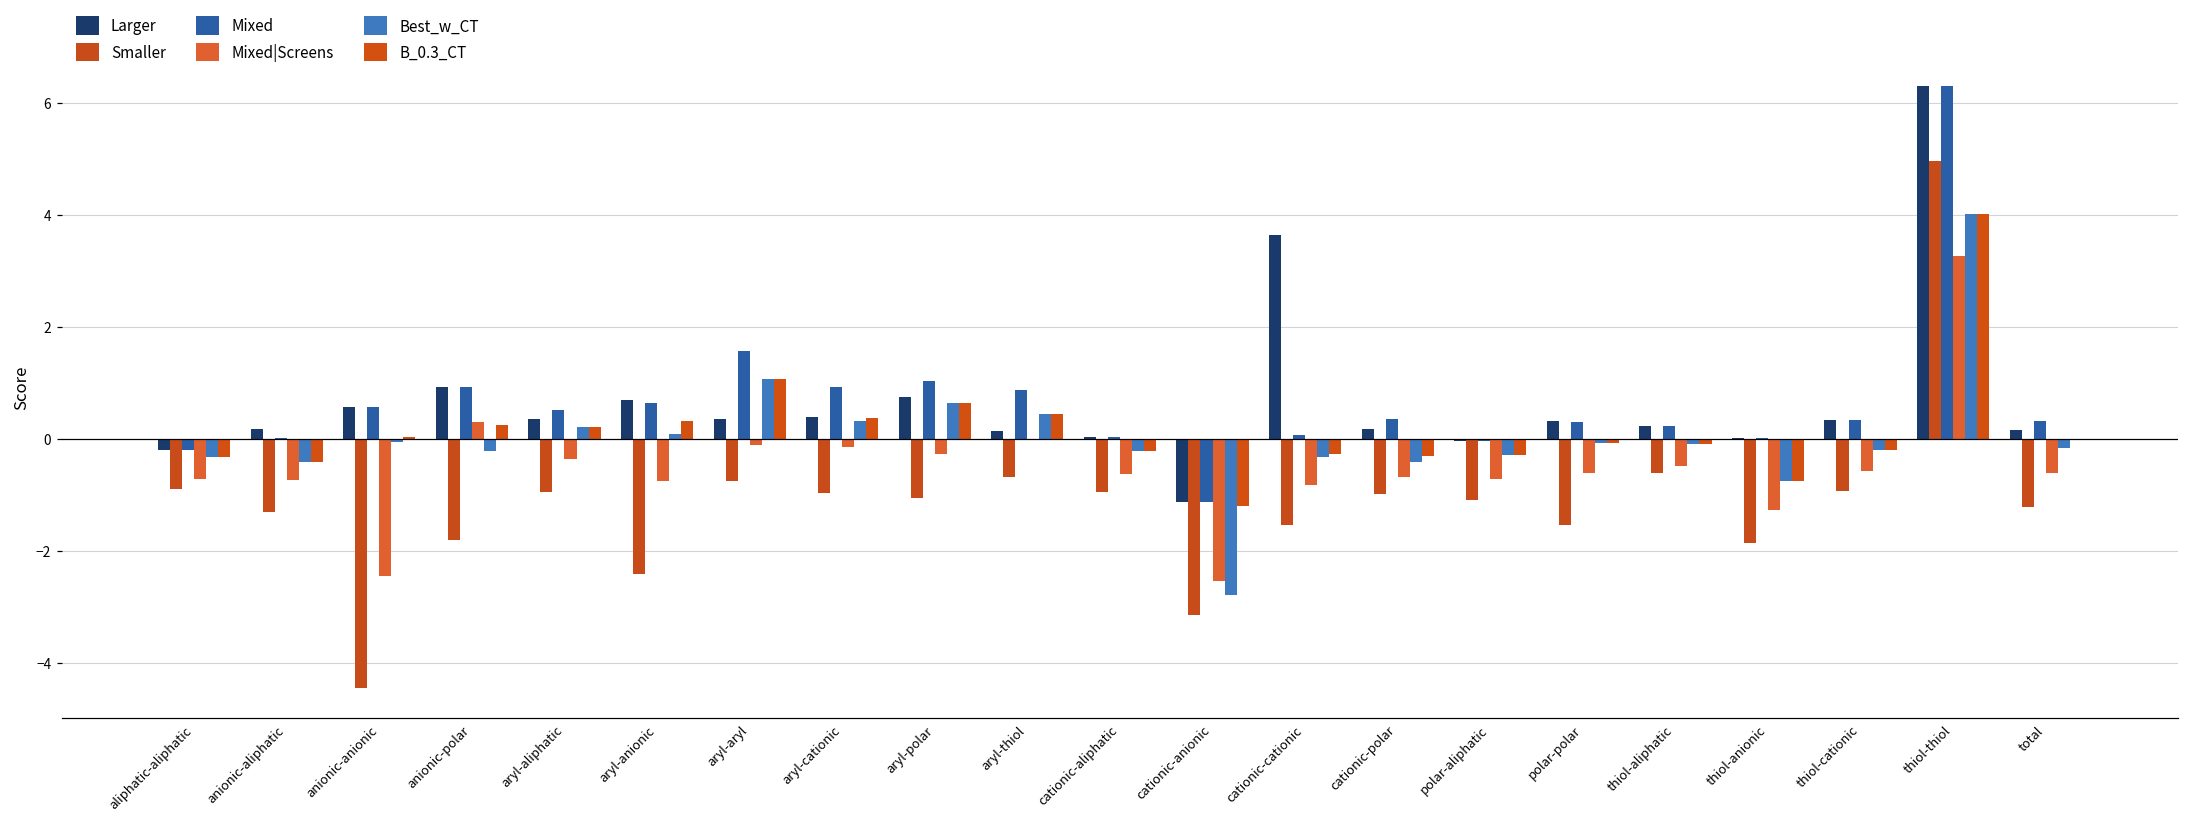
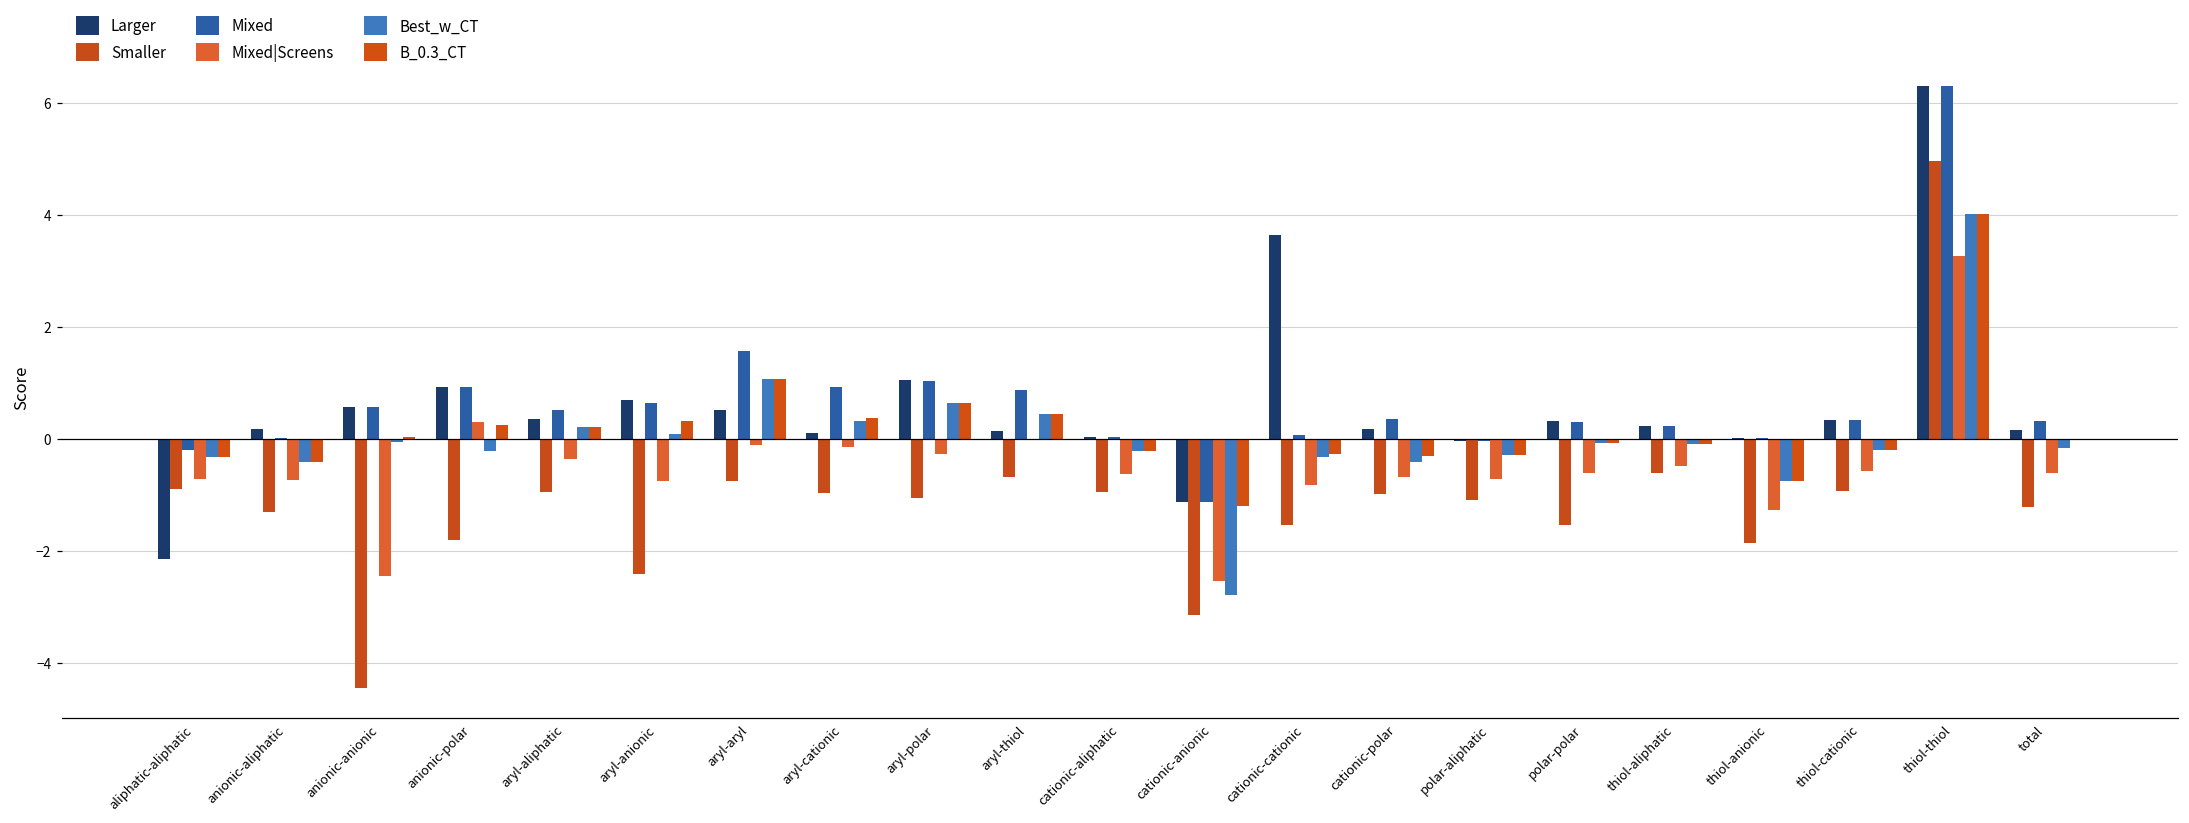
Larger, aliphatic-aliphatic: -0.2 -> -2.2
Larger, aryl-aryl: 0.4 -> 0.5
Larger, aryl-cationic: 0.4 -> 0.1
Larger, aryl-polar: 0.8 -> 1.1
